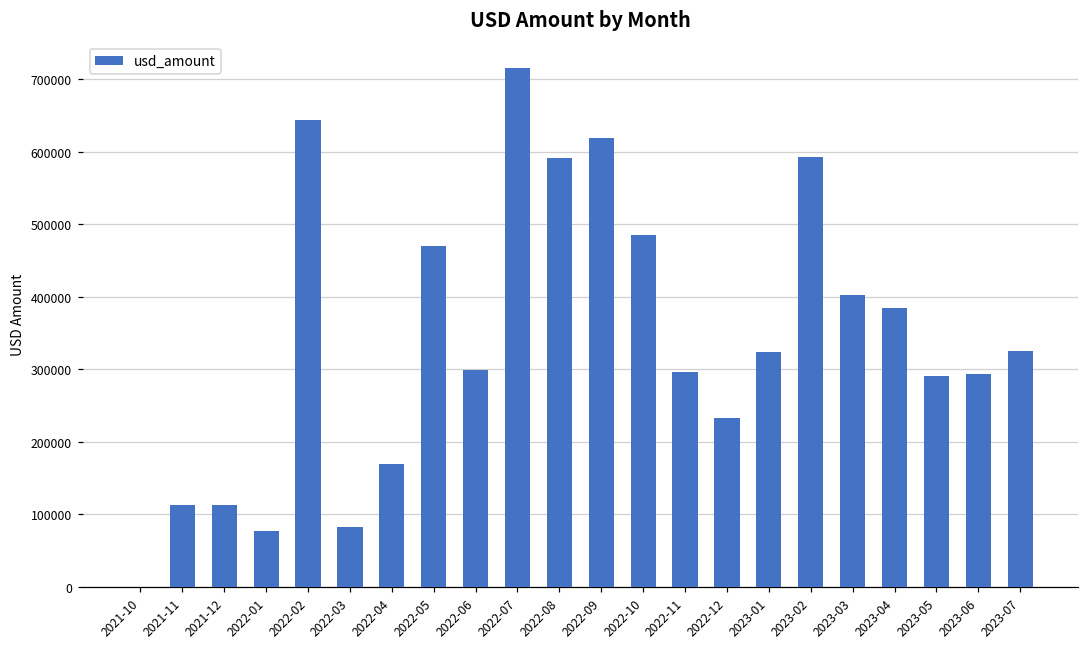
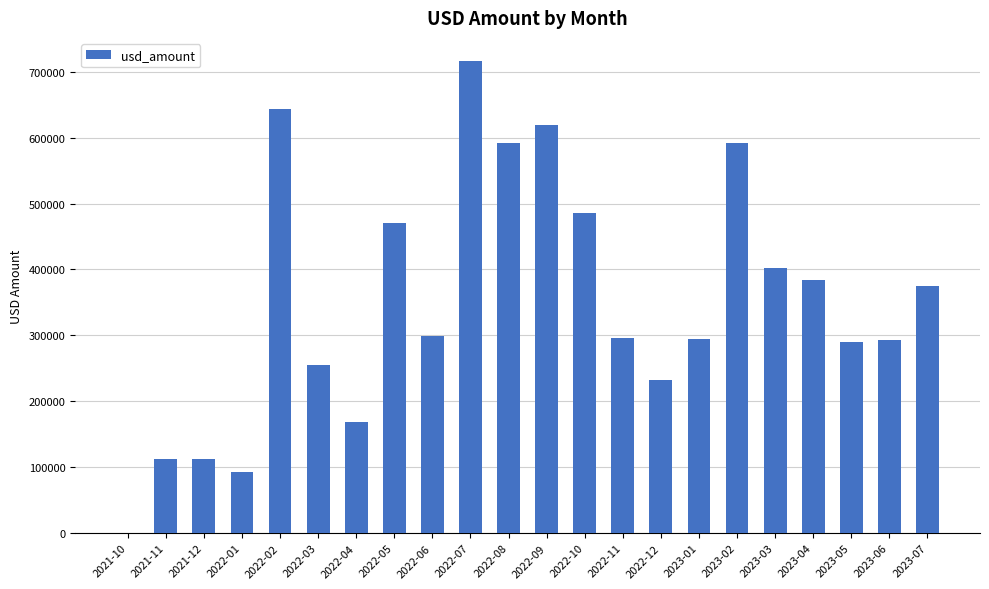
2022-01: 80000 -> 90000
2022-03: 80000 -> 250000
2023-01: 320000 -> 300000
2023-07: 320000 -> 380000
